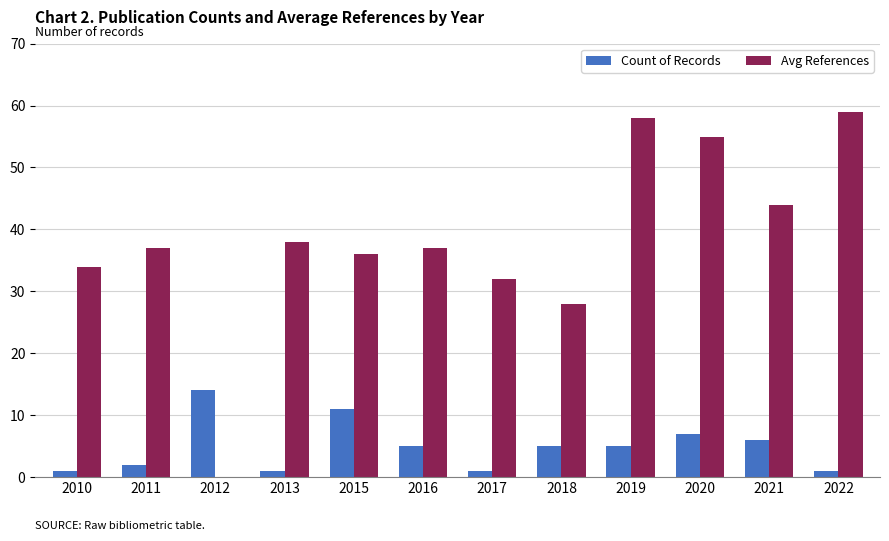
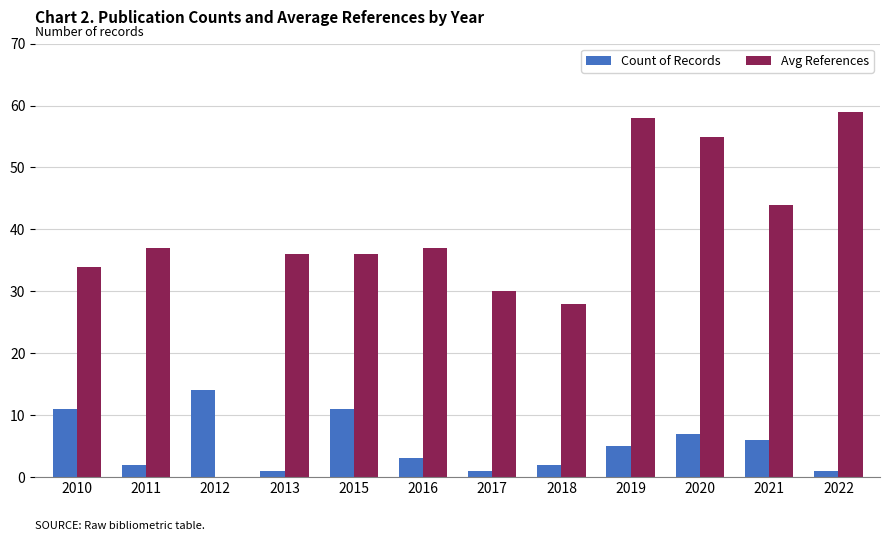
Count of Records, 2010: 1 -> 11
Avg References, 2013: 38 -> 36
Count of Records, 2016: 5 -> 3
Avg References, 2017: 32 -> 30
Count of Records, 2018: 5 -> 2
